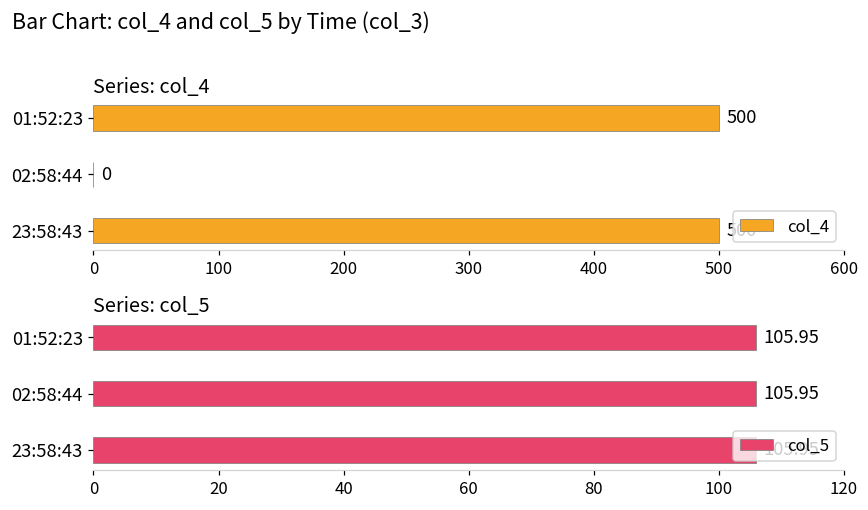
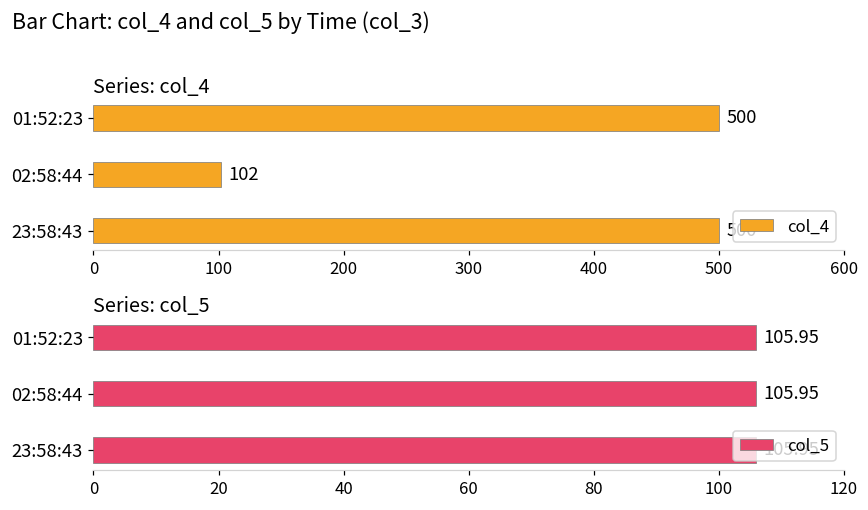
Series: col_4, 02:58:44: 0 -> 102
